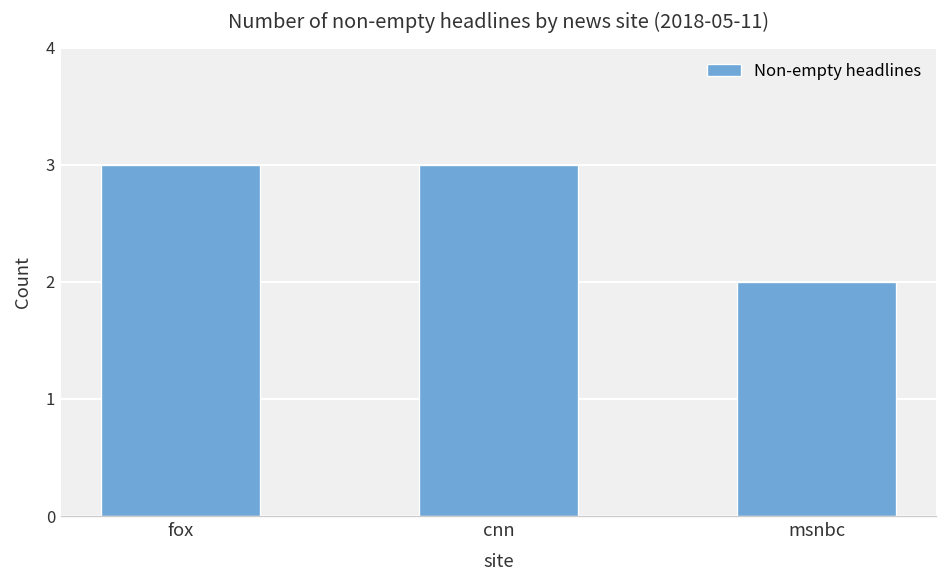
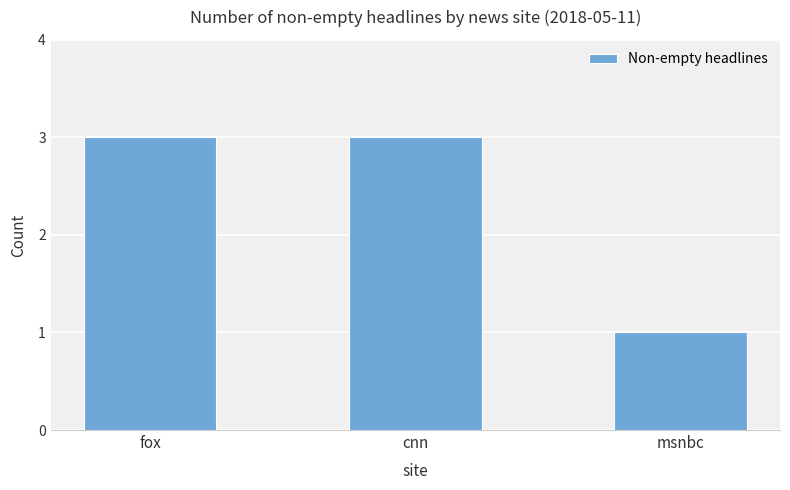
msnbc: 2 -> 1
